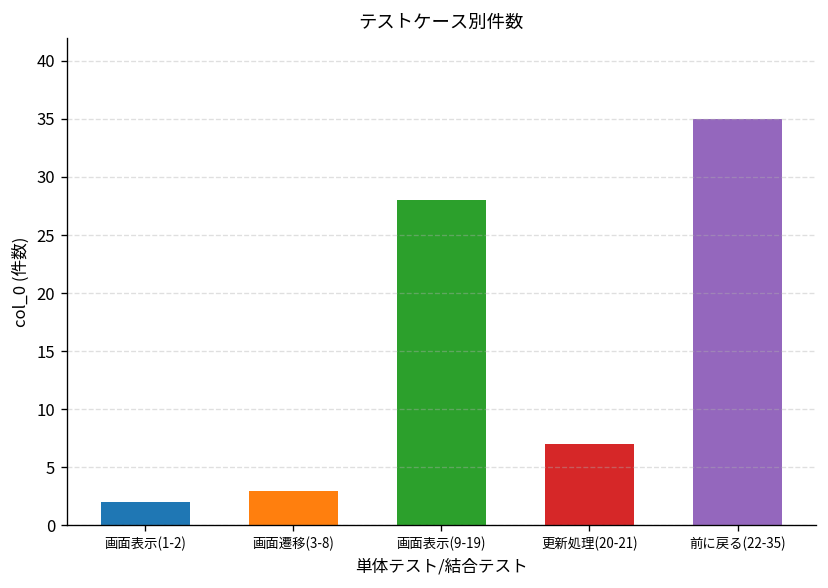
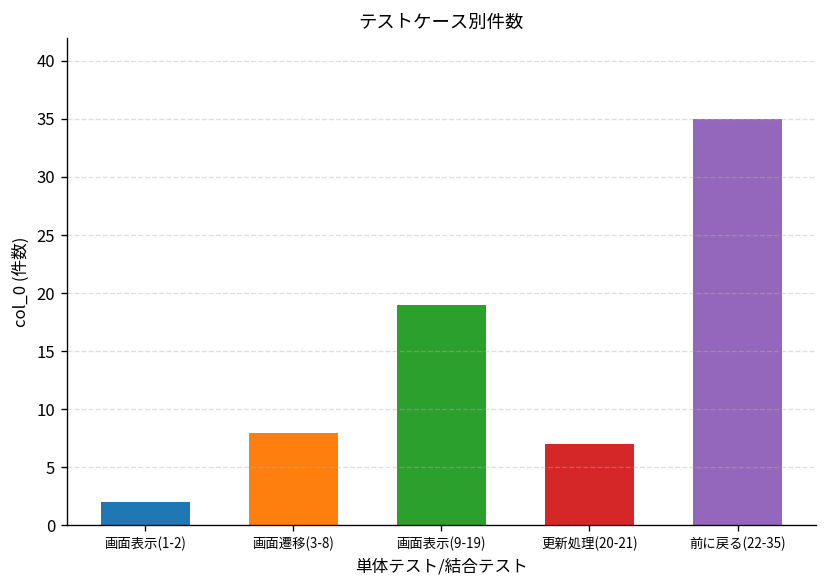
画面遷移(3-8): 3 -> 8
画面表示(9-19): 28 -> 19
